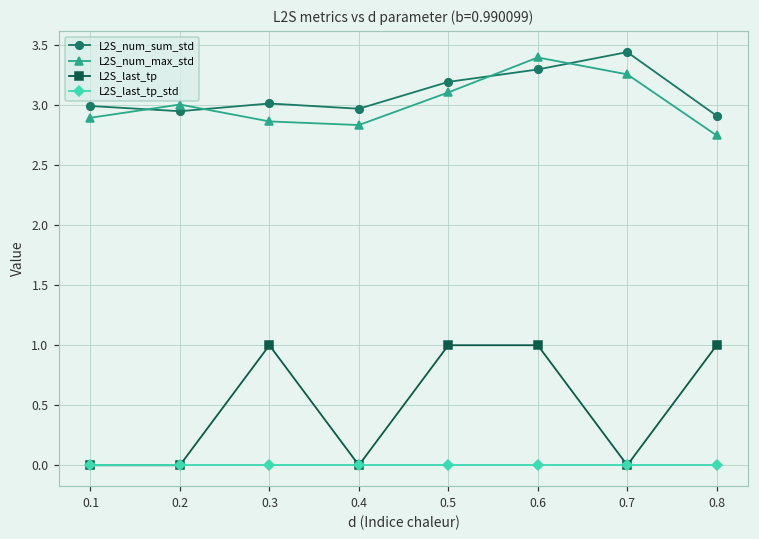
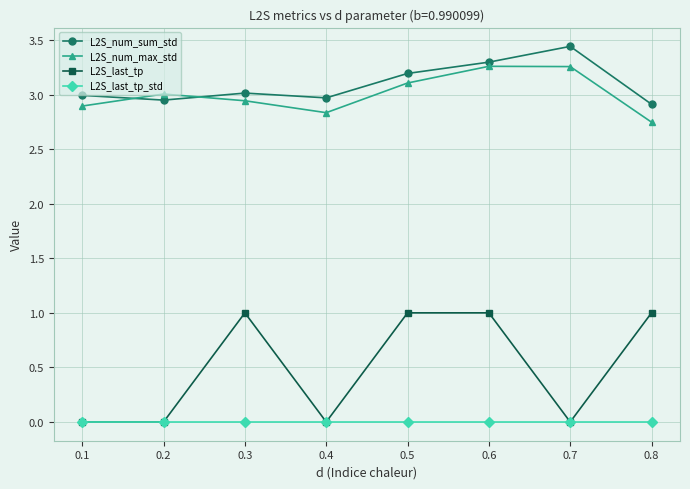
L2S_num_max_std, 0.3: 2.86 -> 2.94
L2S_num_max_std, 0.6: 3.40 -> 3.26
